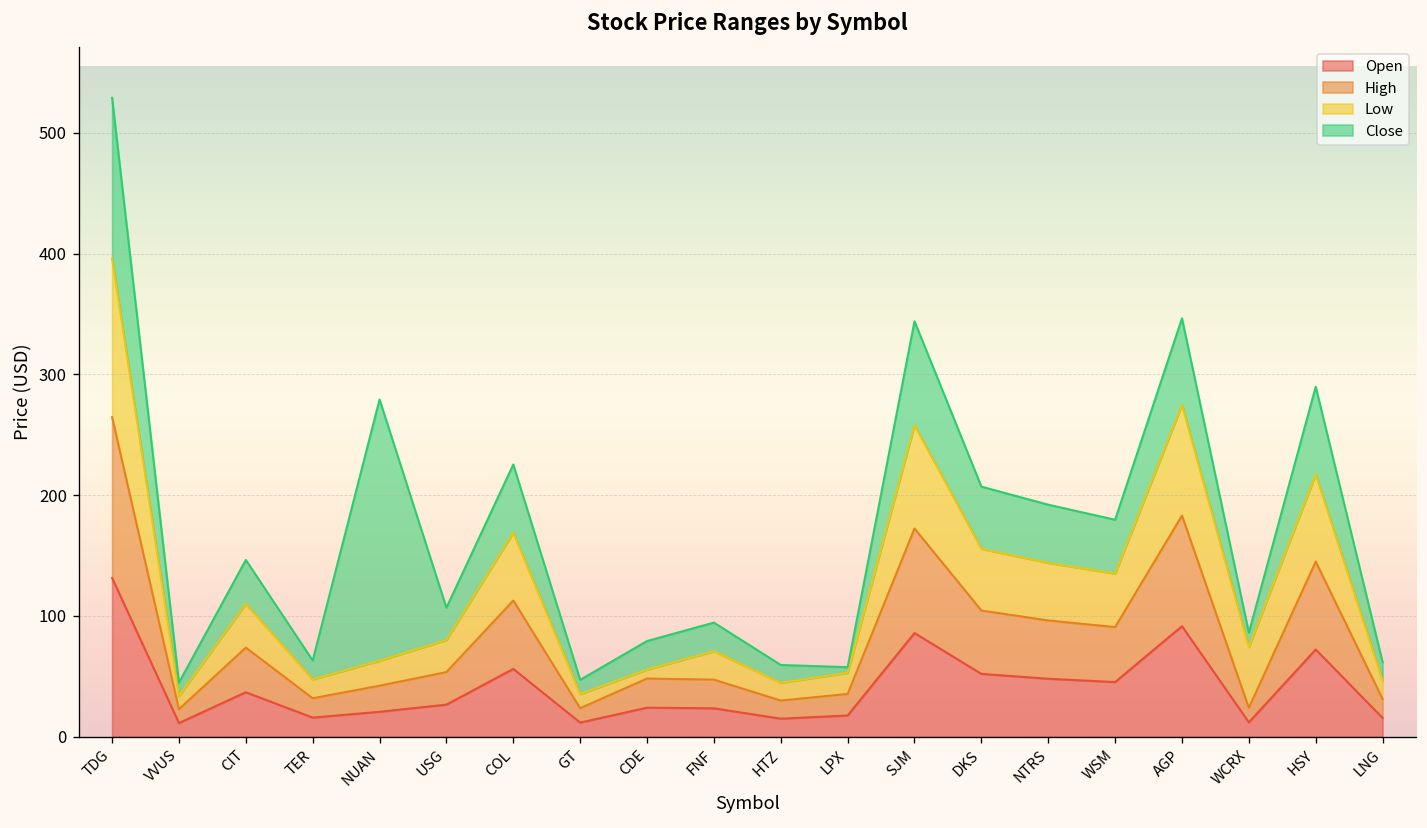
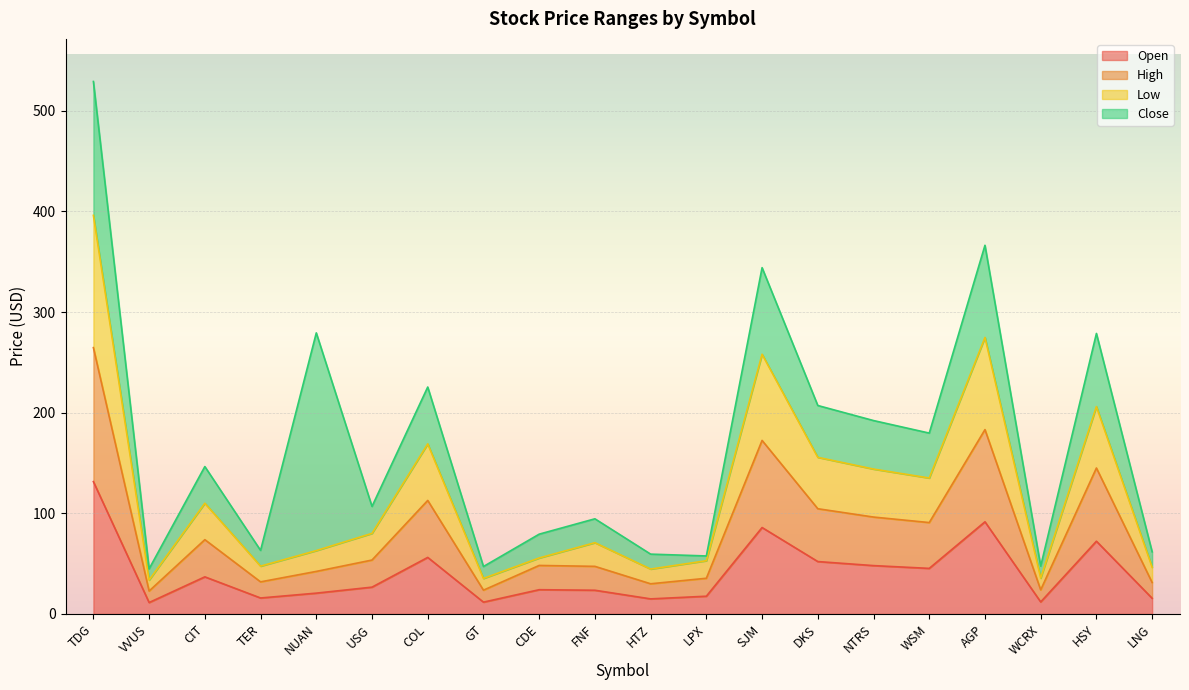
Close, AGP: 72 -> 92
Low, WCRX: 50 -> 12
Low, HSY: 72 -> 61
